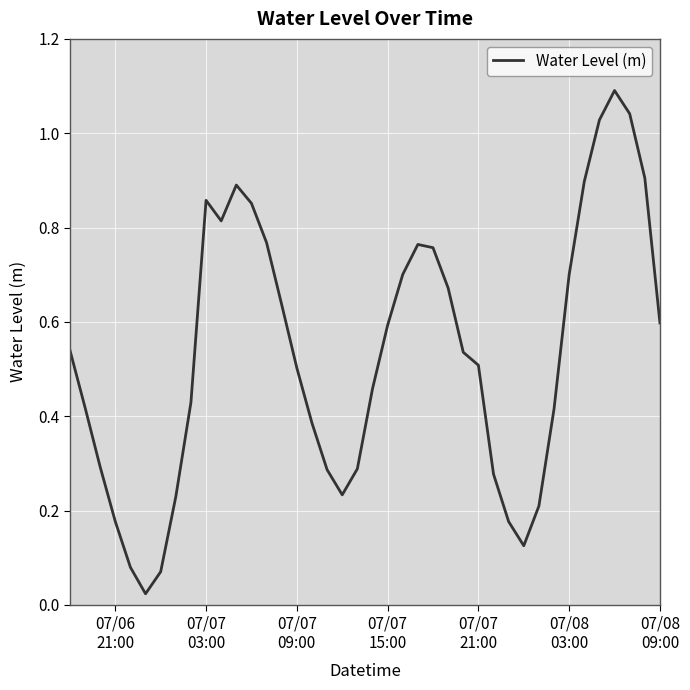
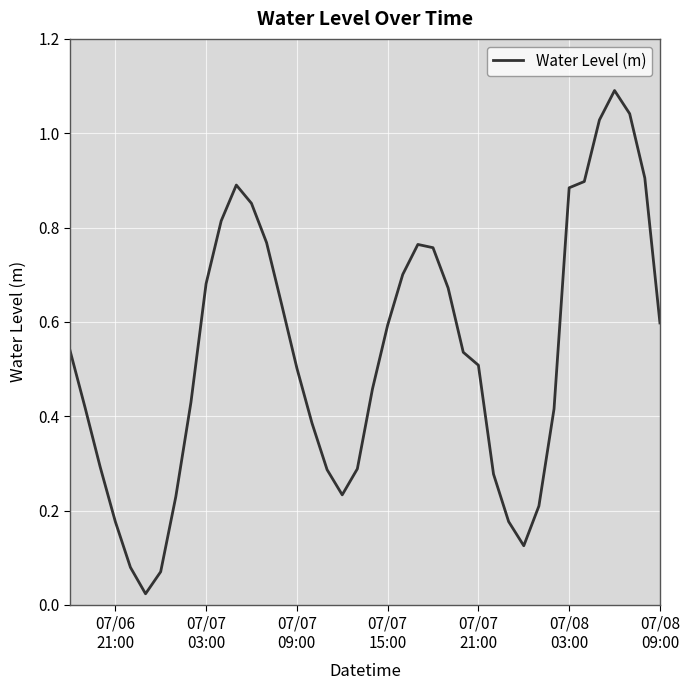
07/07 03:00: 0.86 -> 0.68
07/08 03:00: 0.70 -> 0.88
